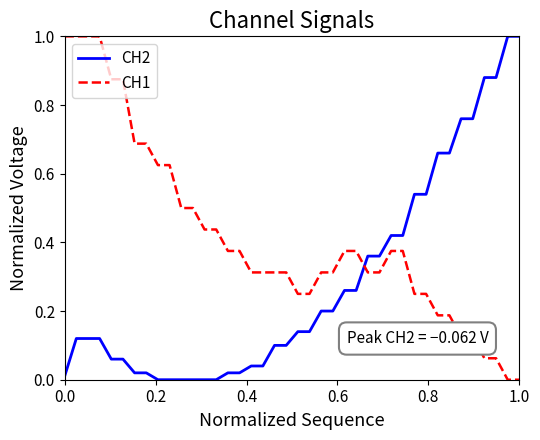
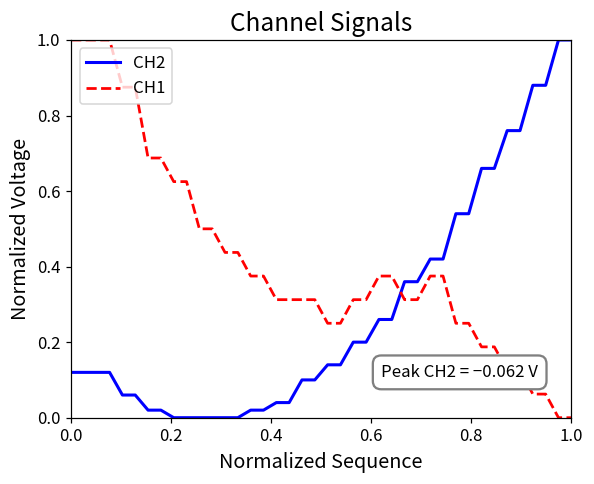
CH2, 0.0: 0.01 -> 0.12
